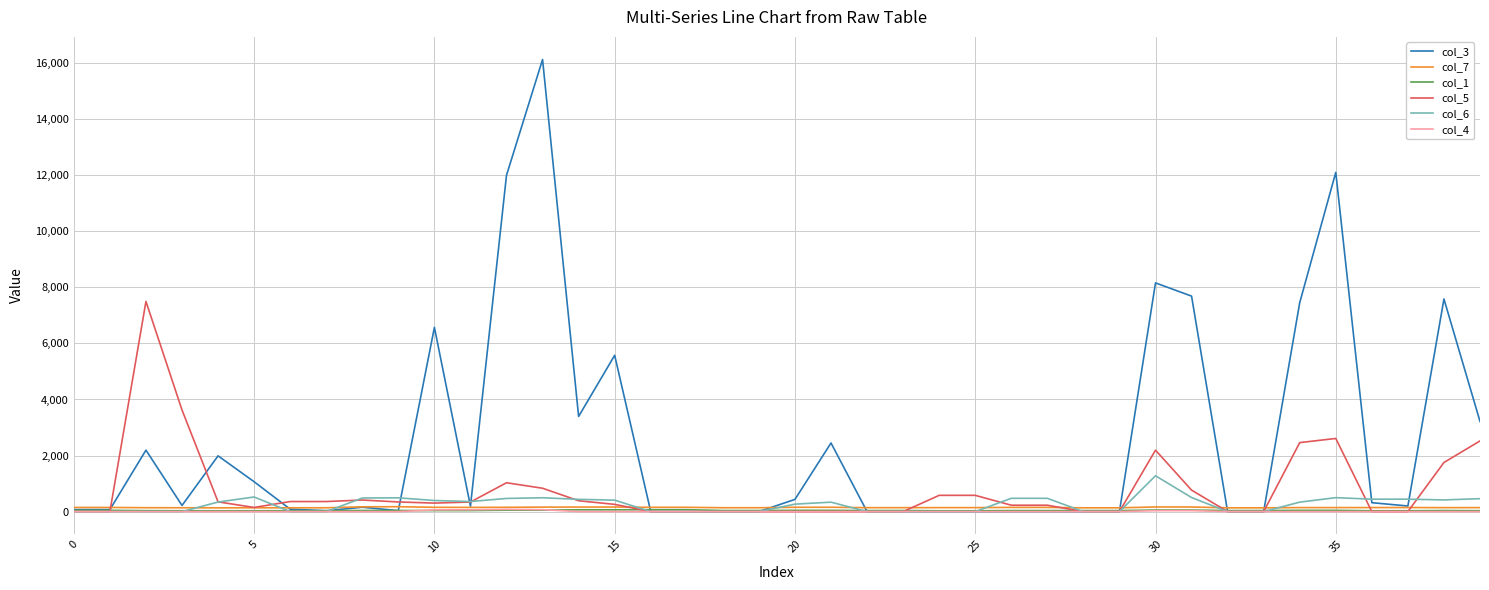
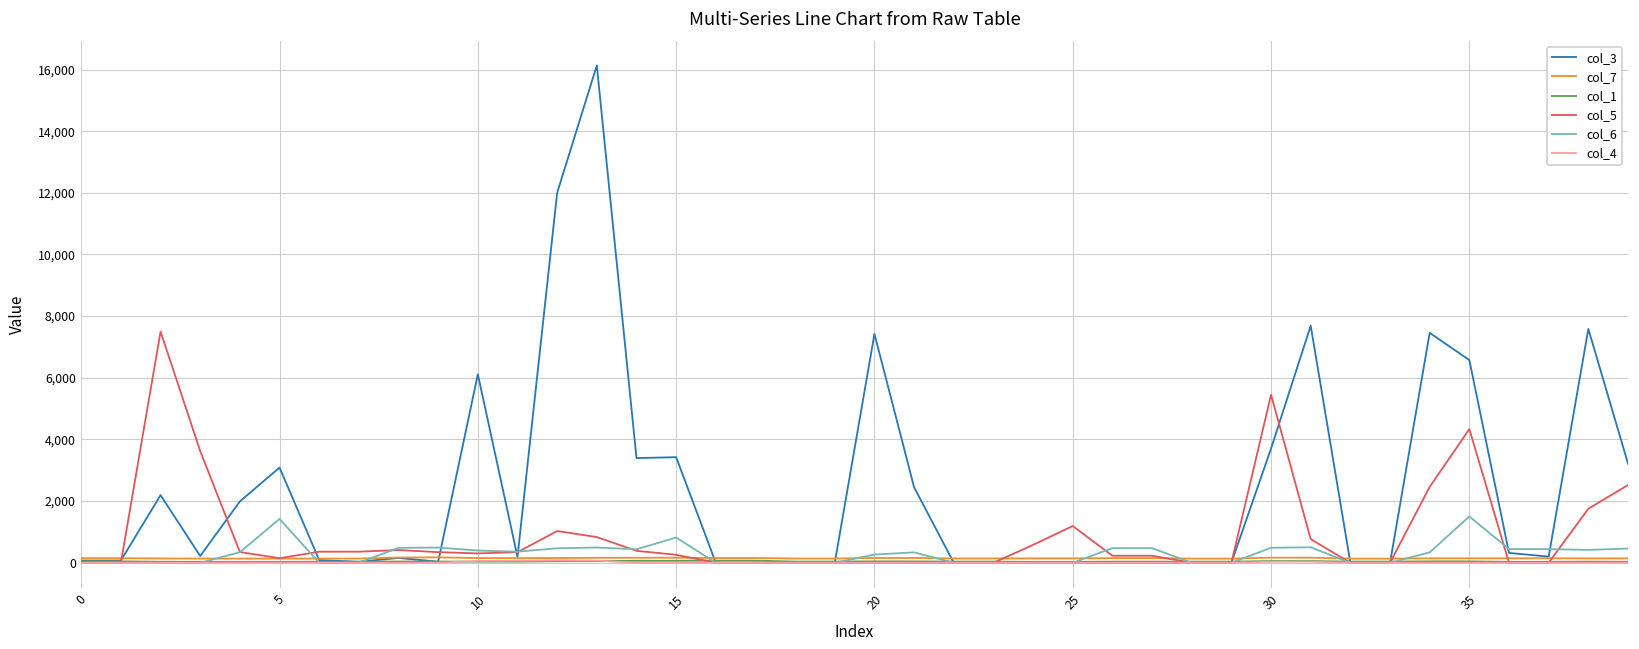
col_3, 5: 1,100 -> 3,100
col_6, 5: 500 -> 1,400
col_3, 10: 6,600 -> 6,100
col_3, 15: 5,600 -> 3,400
col_6, 15: 400 -> 800
col_3, 20: 400 -> 7,400
col_5, 25: 600 -> 1,200
col_3, 30: 8,200 -> 3,700
col_5, 30: 2,200 -> 5,400
col_6, 30: 1,300 -> 500
col_3, 35: 12,100 -> 6,600
col_5, 35: 2,600 -> 4,300
col_6, 35: 500 -> 1,500
